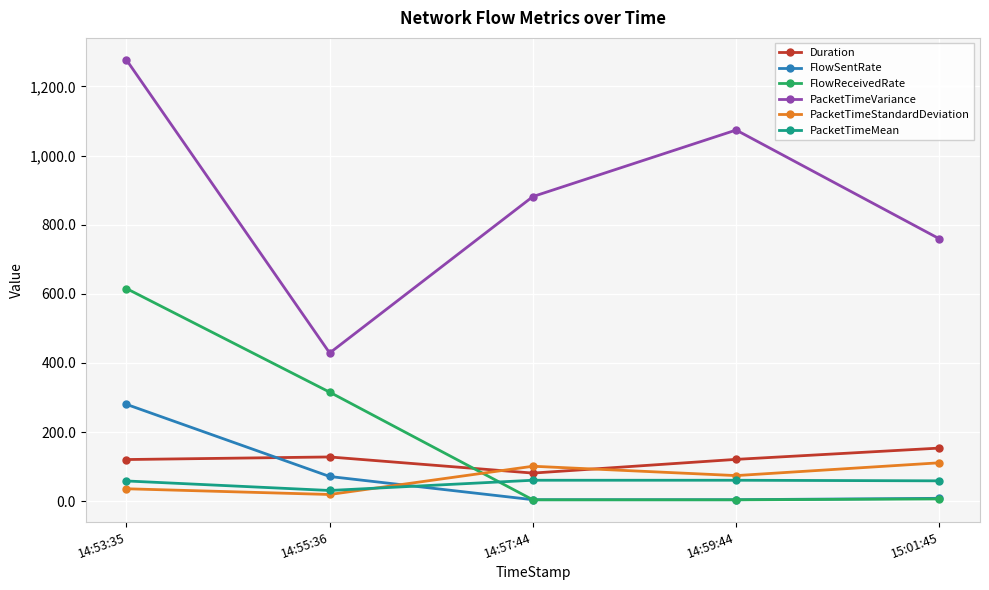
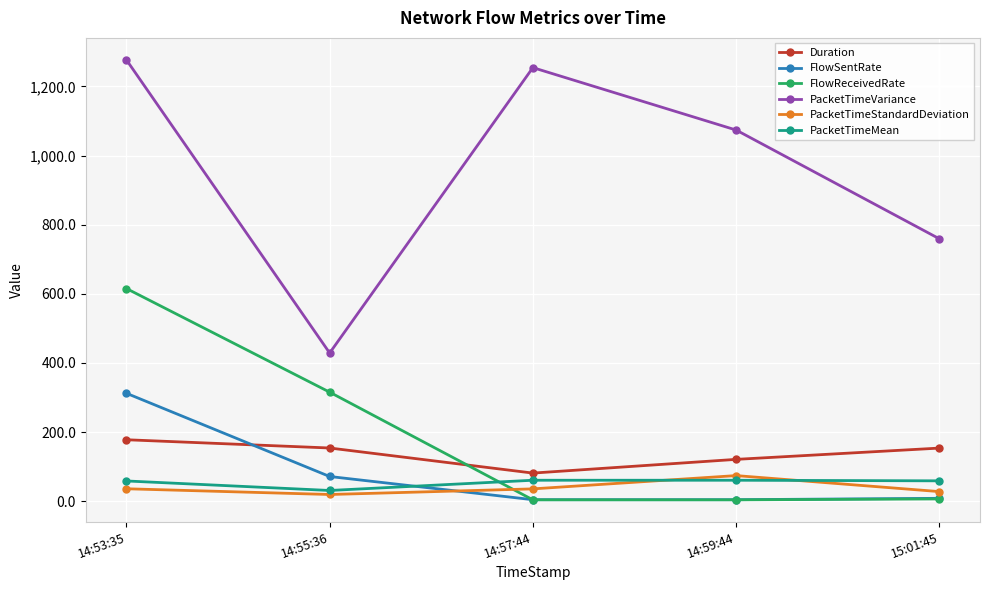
Duration, 14:53:35: 120 -> 180
FlowSentRate, 14:53:35: 280 -> 310
Duration, 14:55:36: 130 -> 150
PacketTimeVariance, 14:57:44: 880 -> 1,250
PacketTimeStandardDeviation, 14:57:44: 100 -> 40
PacketTimeStandardDeviation, 15:01:45: 110 -> 30
